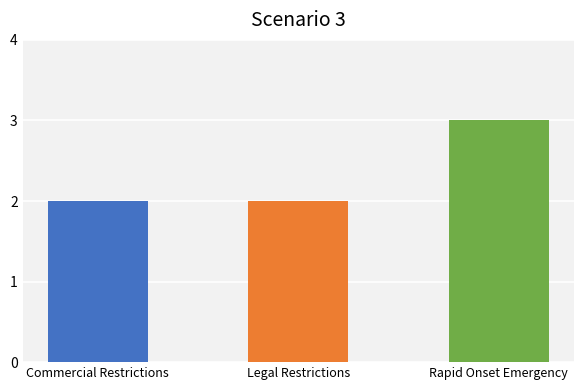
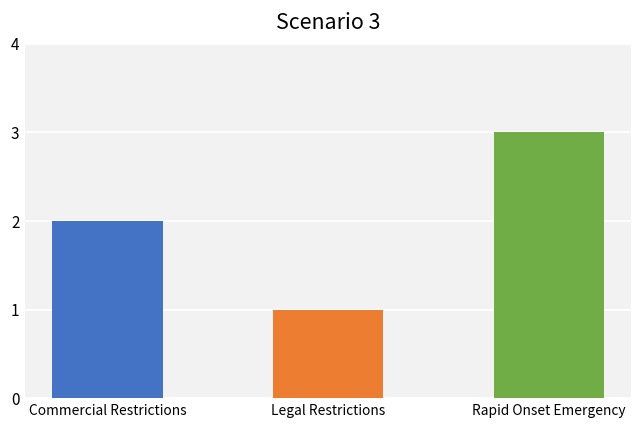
Legal Restrictions: 2 -> 1
